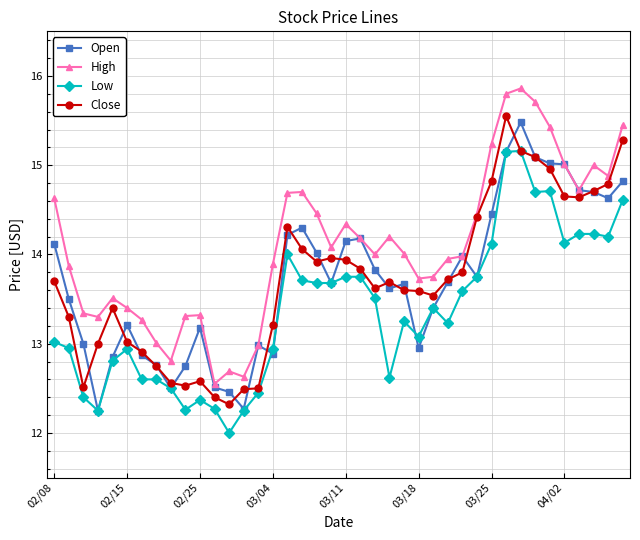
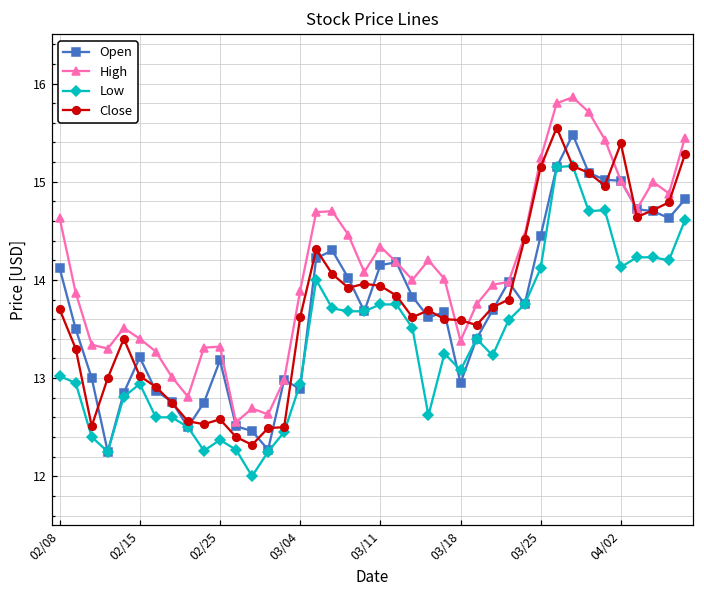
Close, 03/04: 13.2 -> 13.6
High, 03/18: 13.7 -> 13.4
Close, 03/25: 14.8 -> 15.2
Close, 04/02: 14.7 -> 15.4
